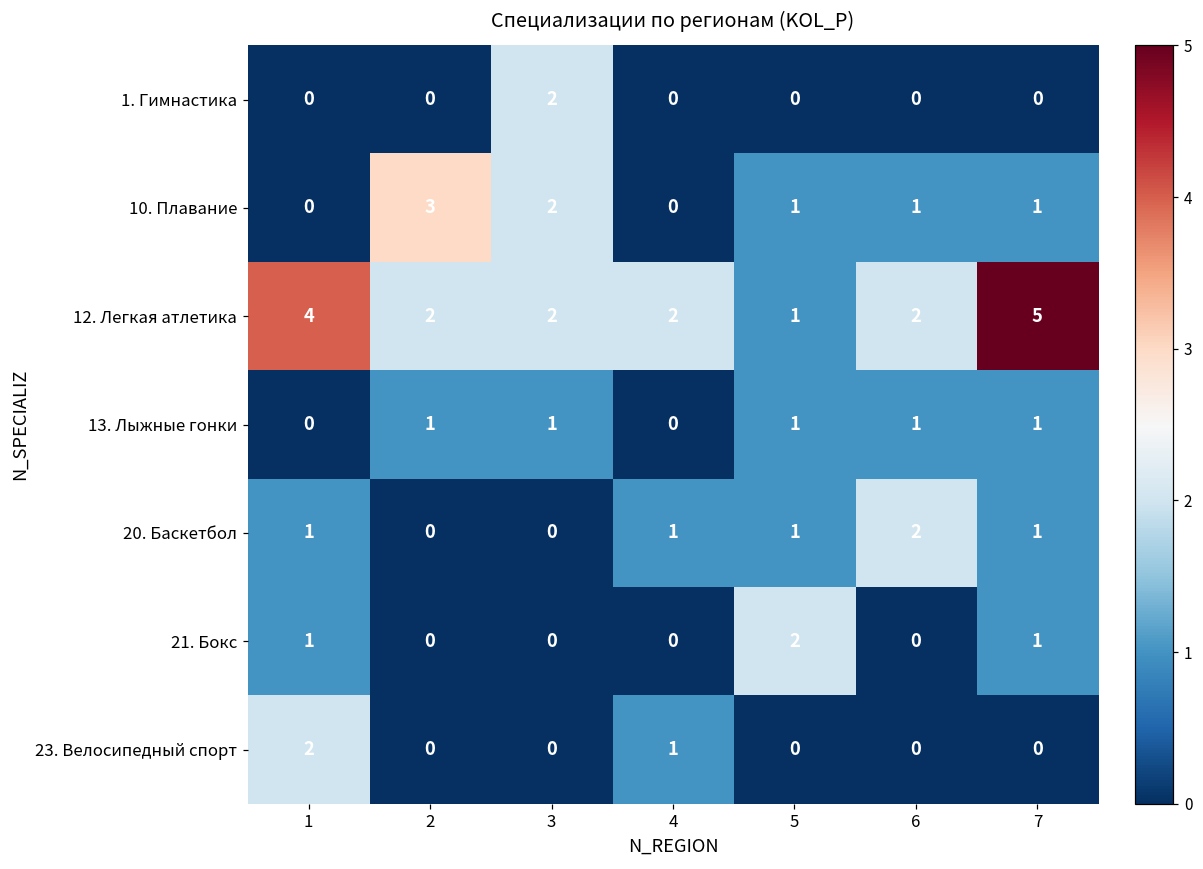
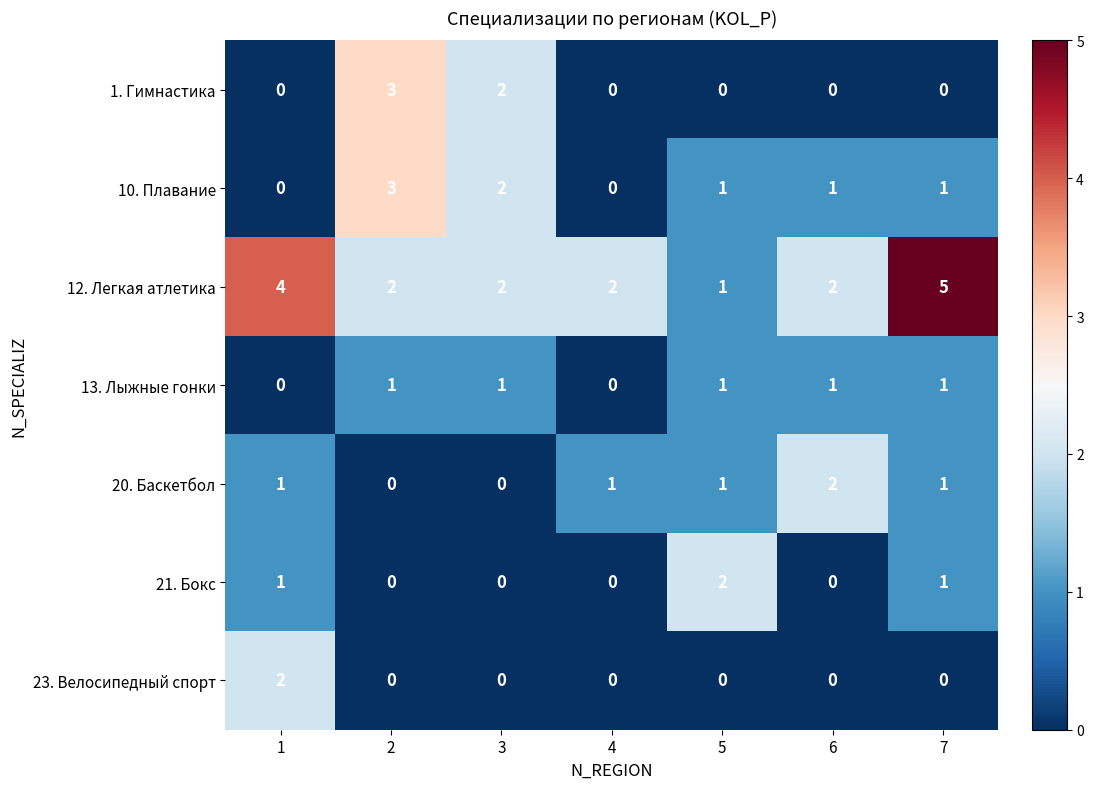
1. Гимнастика, 2: 0 -> 3
23. Велосипедный спорт, 4: 1 -> 0
